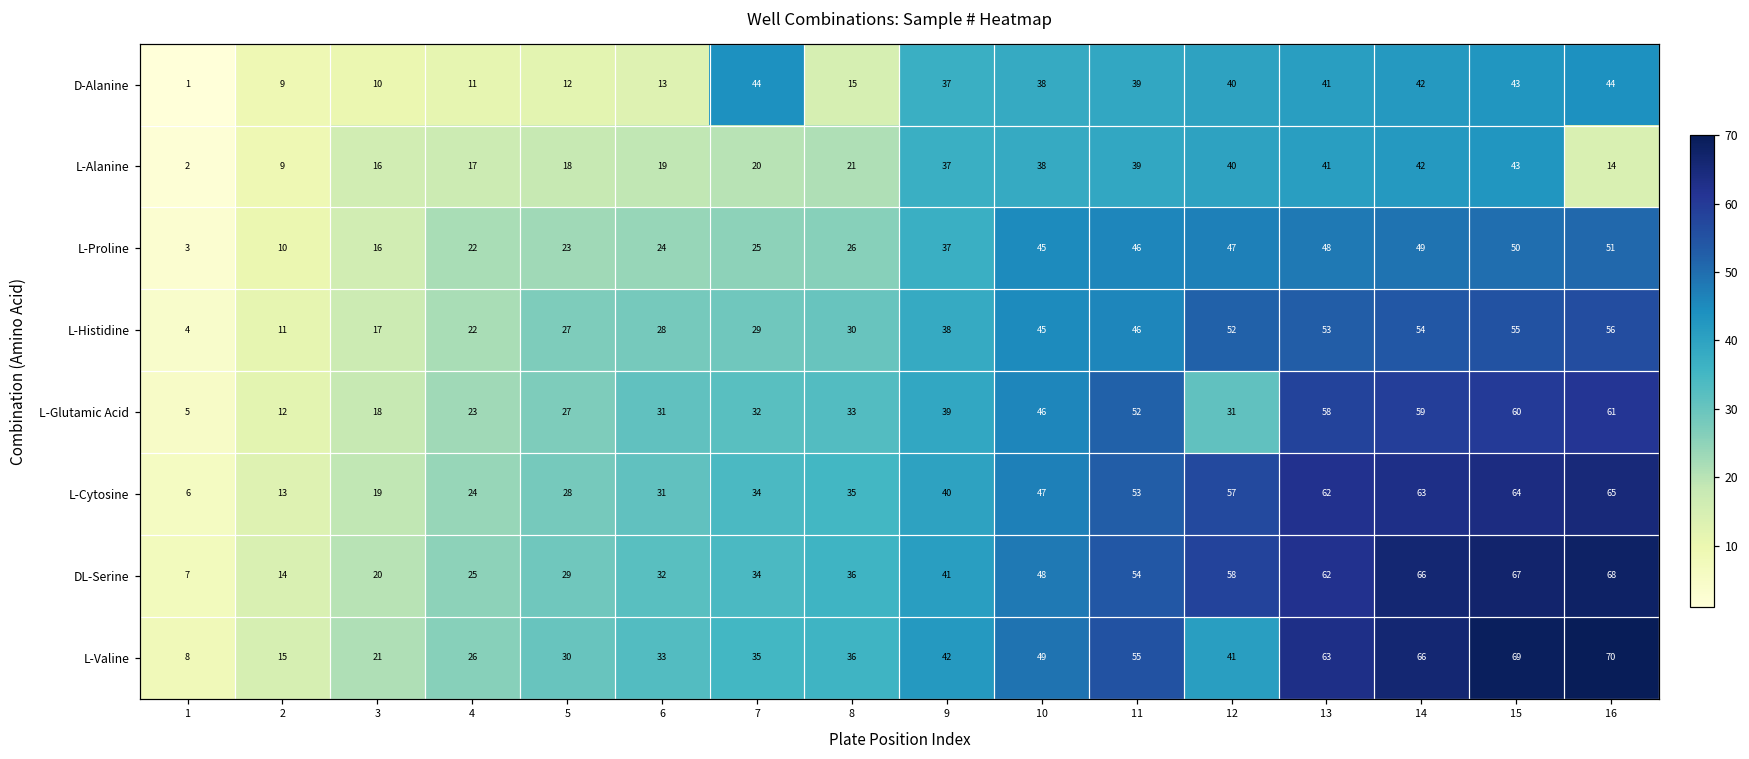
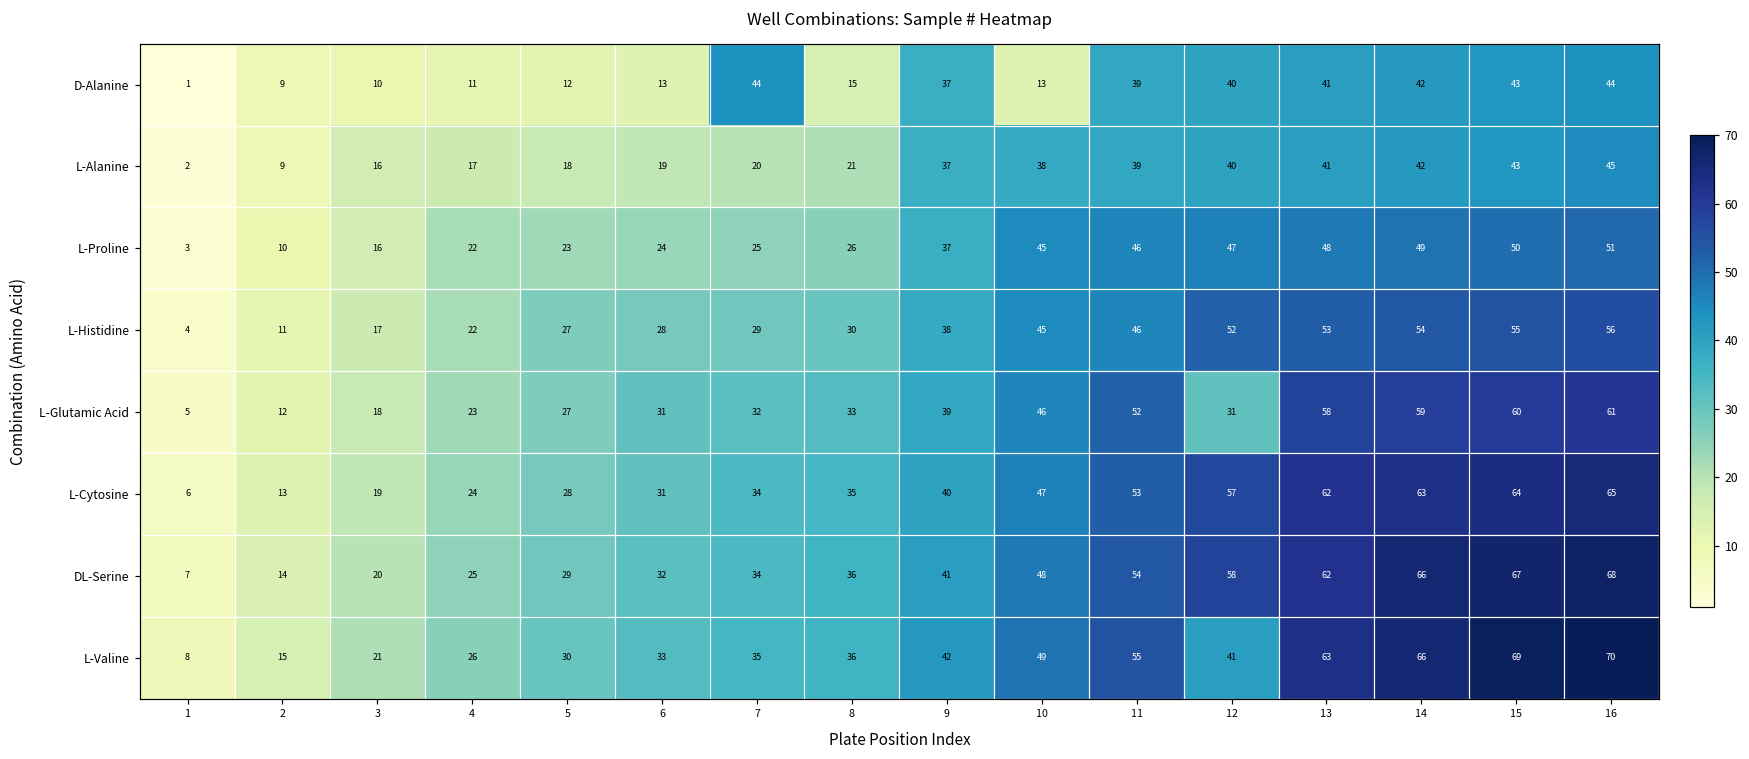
D-Alanine, 10: 38 -> 13
L-Alanine, 16: 14 -> 45
